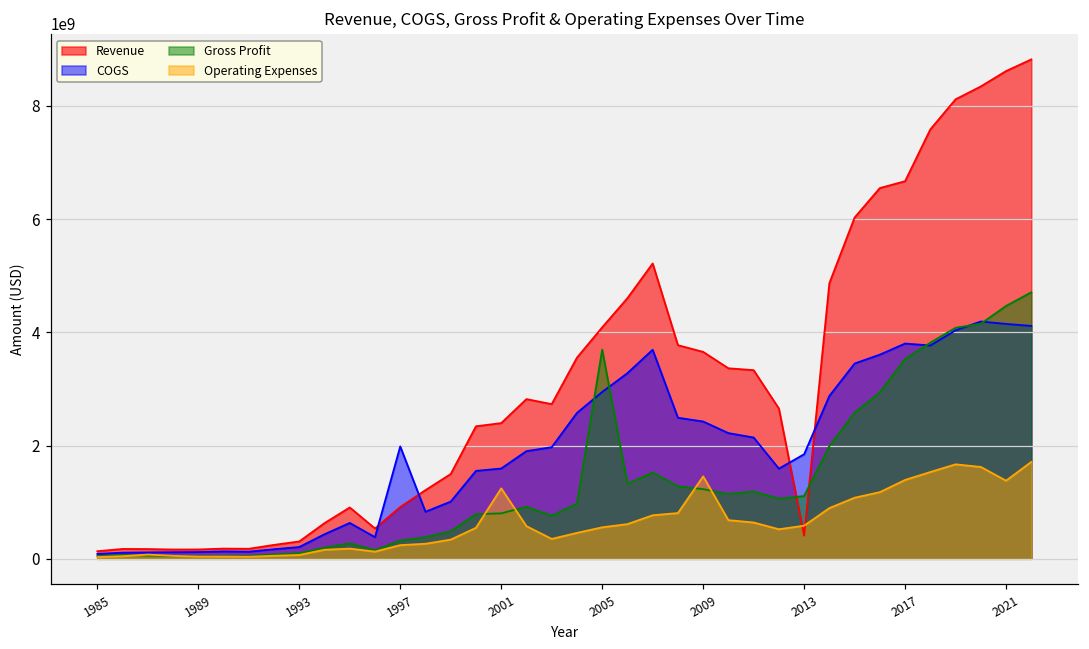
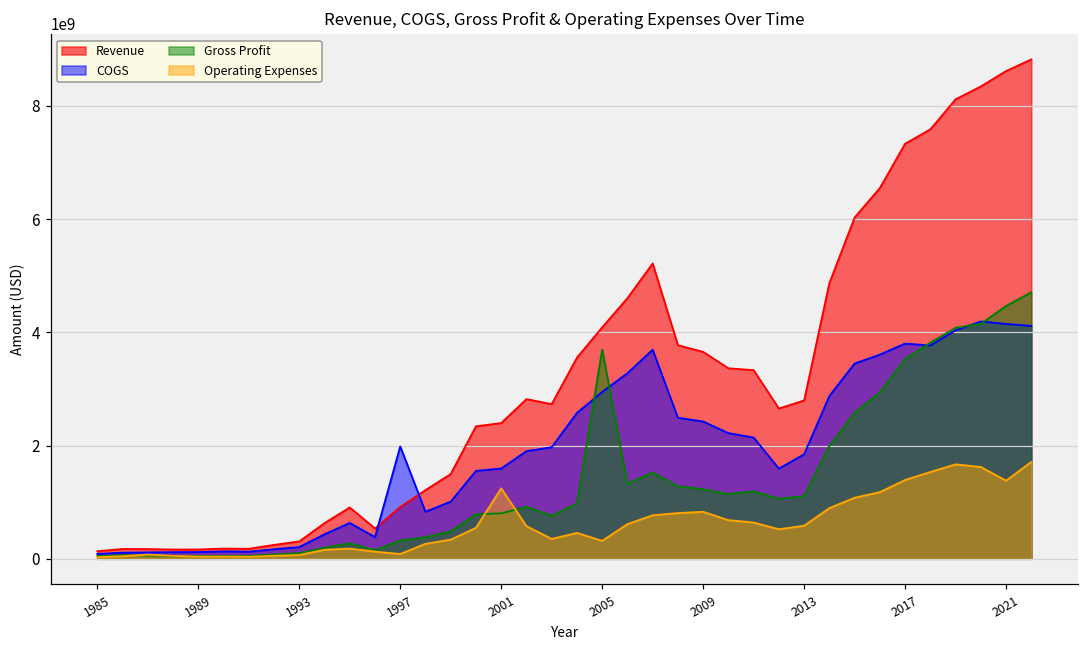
Operating Expenses, 1997: 200000000 -> 100000000
Operating Expenses, 2005: 600000000 -> 300000000
Operating Expenses, 2009: 1500000000 -> 800000000
Revenue, 2013: 400000000 -> 2800000000
Revenue, 2017: 6700000000 -> 7300000000
